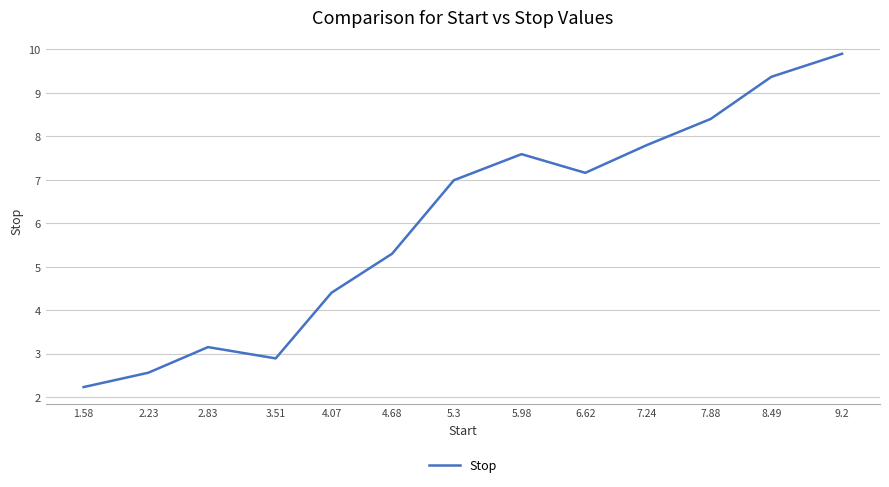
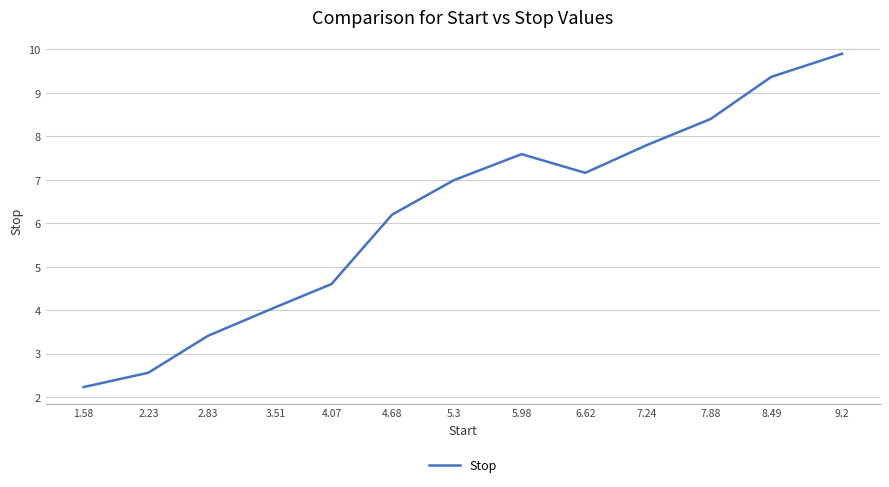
2.83: 3.2 -> 3.4
3.51: 2.9 -> 4.1
4.07: 4.4 -> 4.6
4.68: 5.3 -> 6.2
